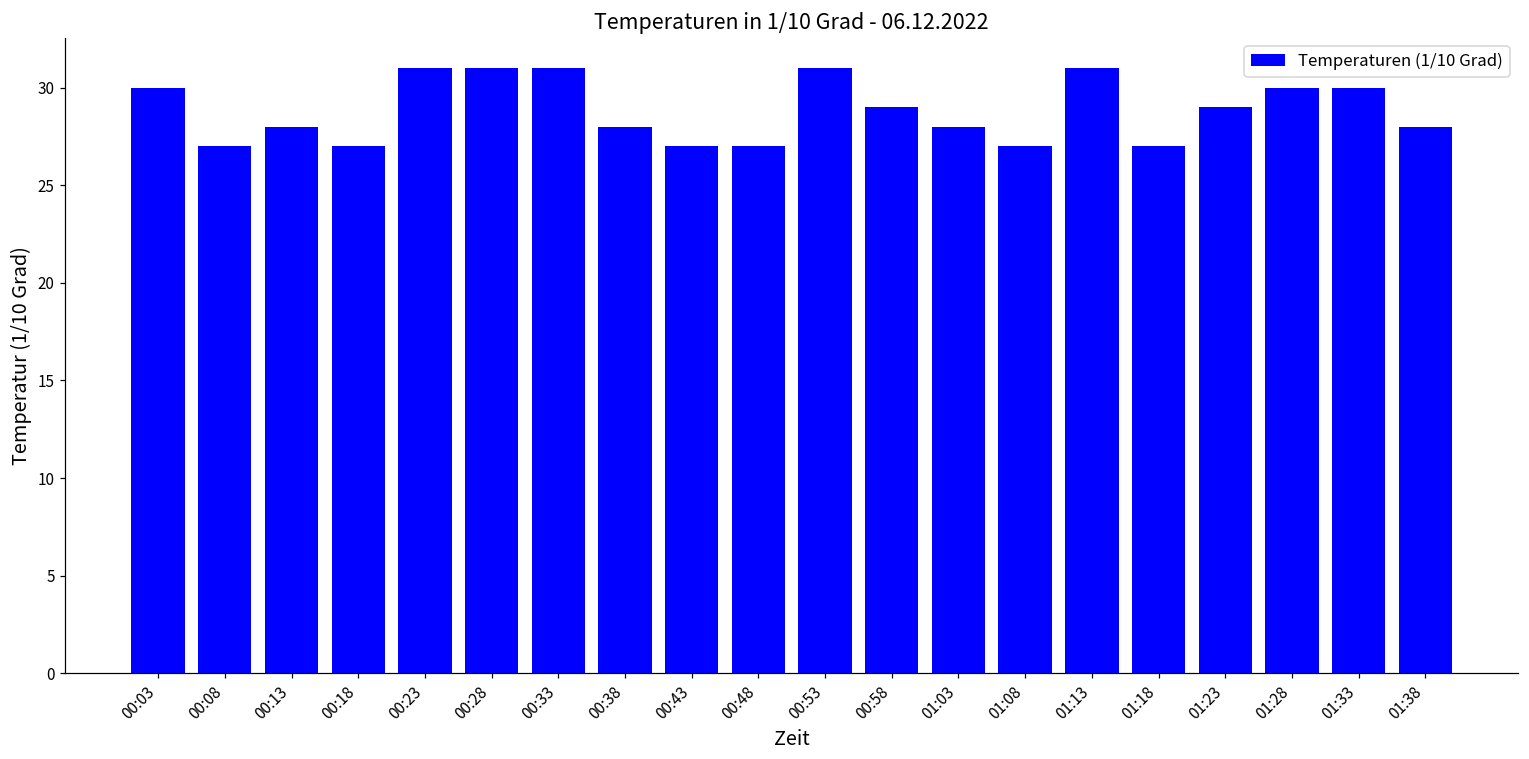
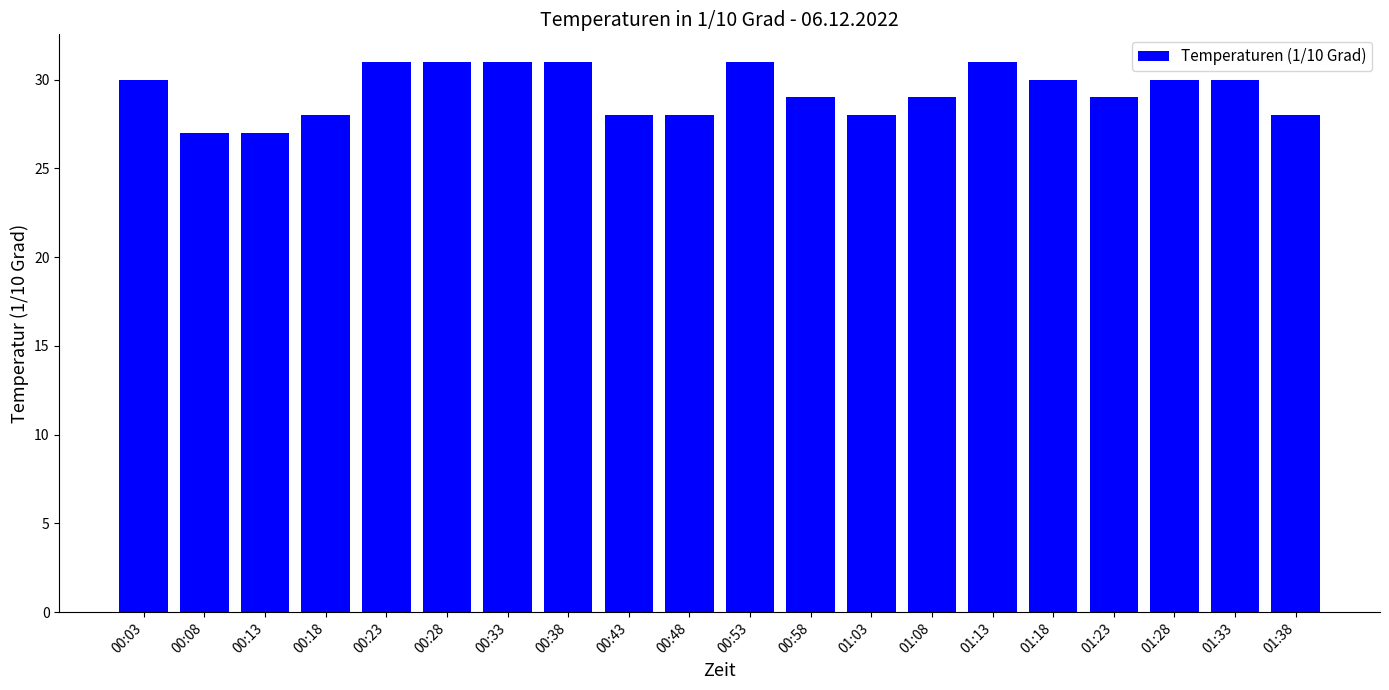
00:13: 28 -> 27
00:18: 27 -> 28
00:38: 28 -> 31
00:43: 27 -> 28
00:48: 27 -> 28
01:08: 27 -> 29
01:18: 27 -> 30
